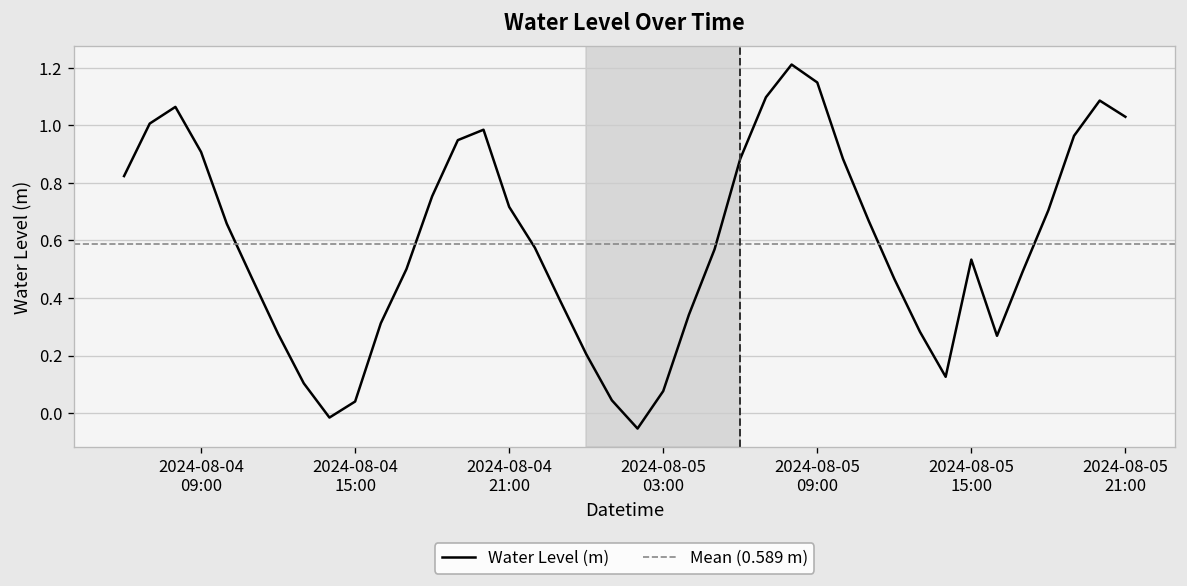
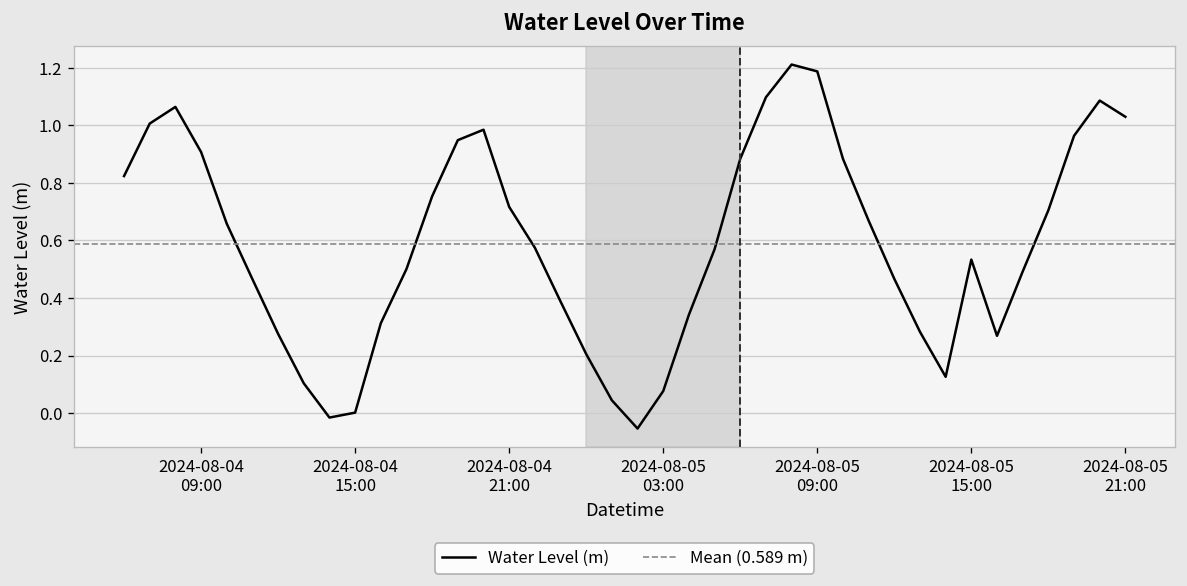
2024-08-04 15:00: 0.04 -> 0.00
2024-08-05 09:00: 1.15 -> 1.19
